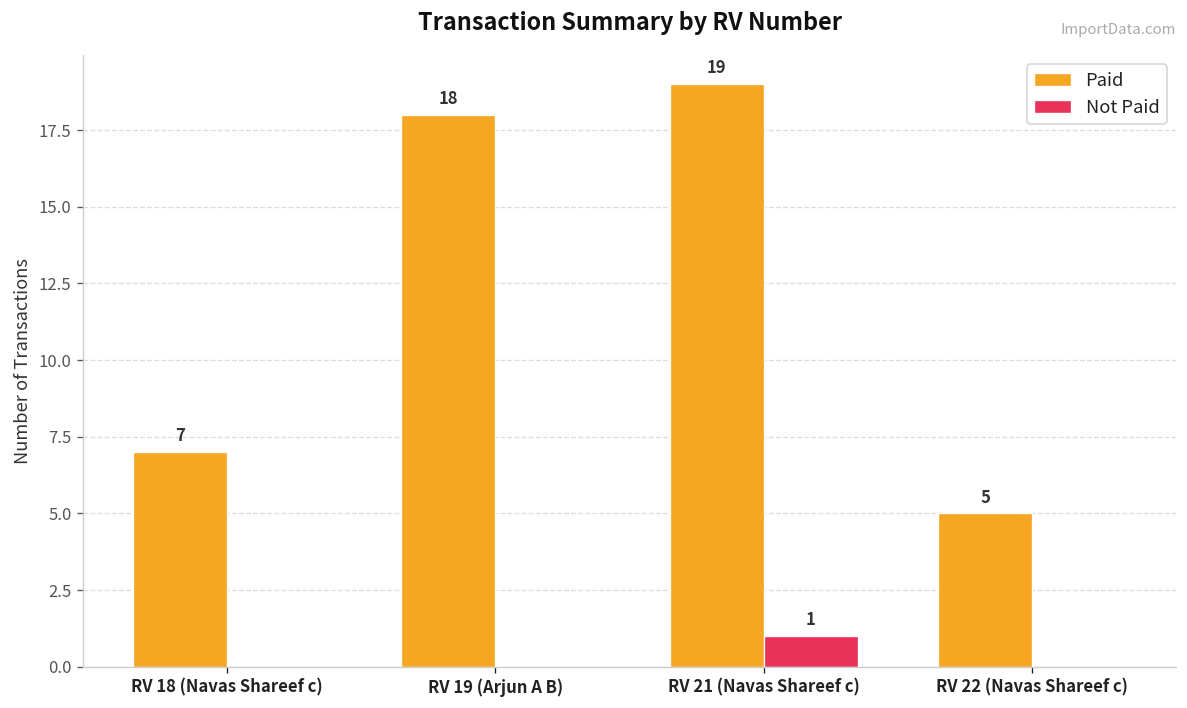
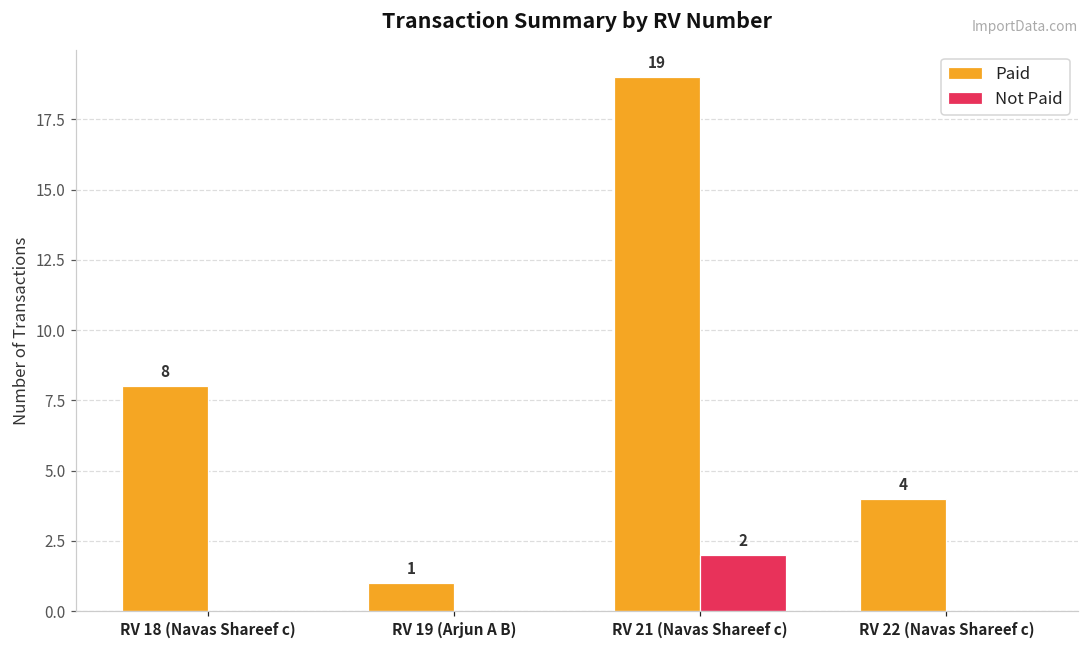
Paid, RV 18 (Navas Shareef c): 7 -> 8
Paid, RV 19 (Arjun A B): 18 -> 1
Not Paid, RV 21 (Navas Shareef c): 1 -> 2
Paid, RV 22 (Navas Shareef c): 5 -> 4
